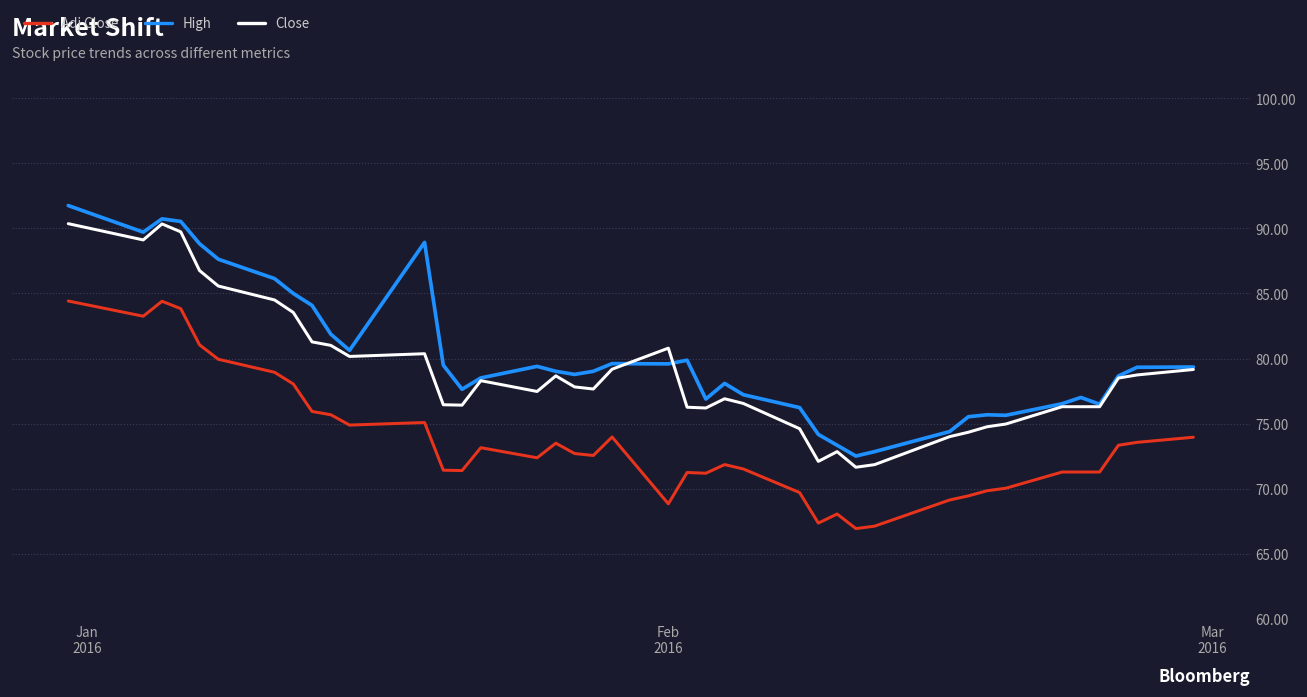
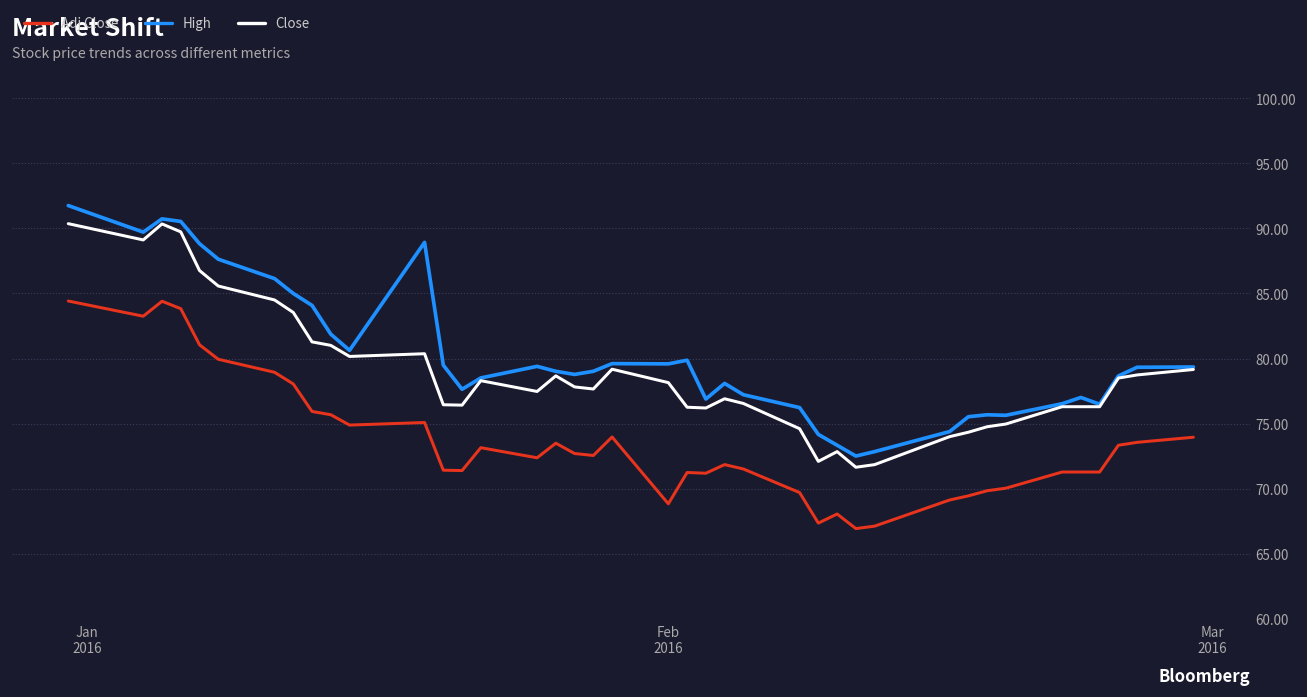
Close, Feb 2016: 80.8 -> 78.2
